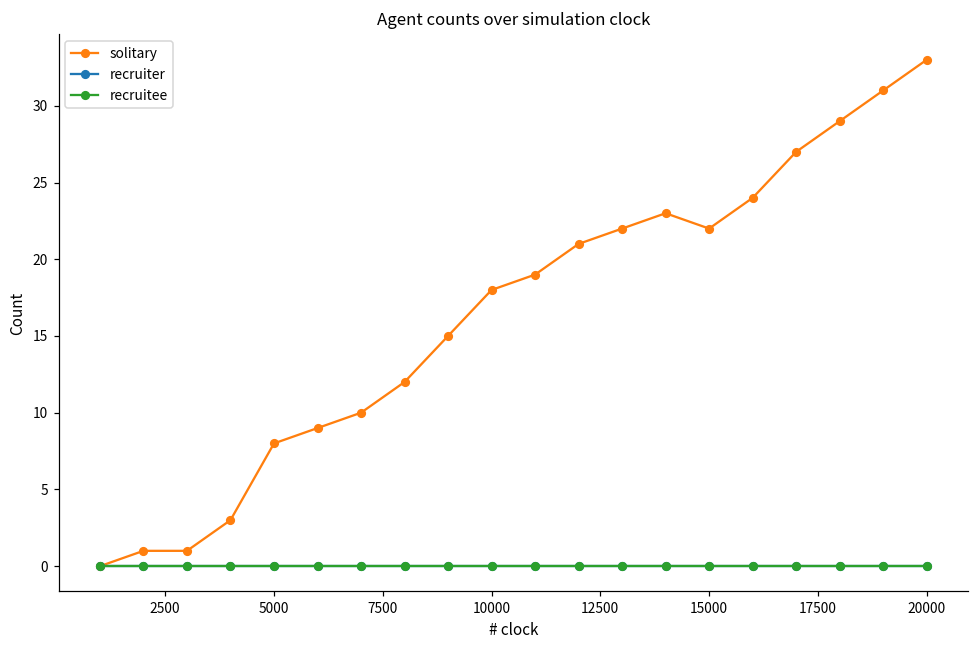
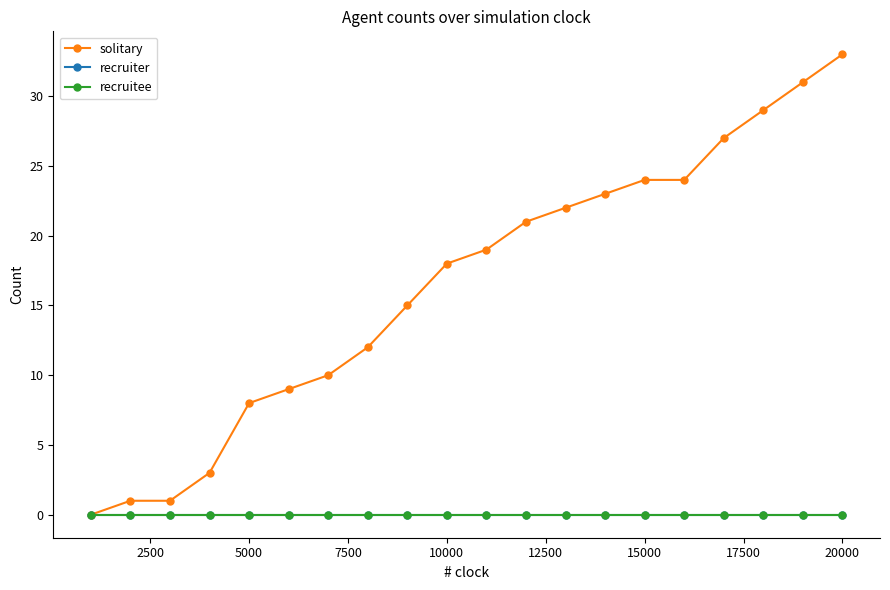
solitary, 15000: 22 -> 24
